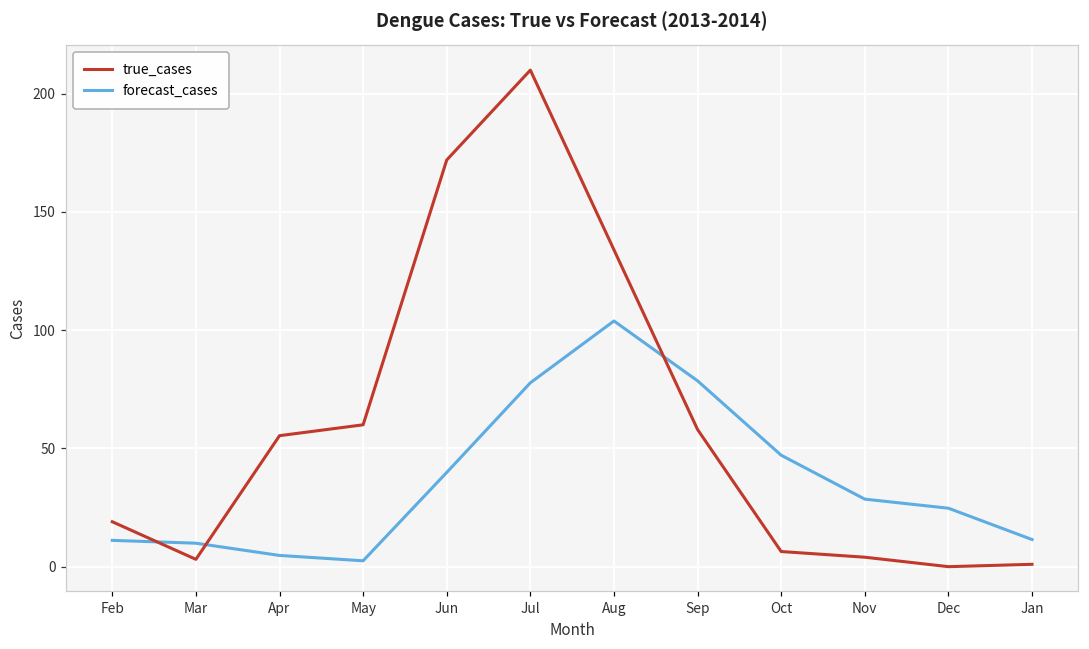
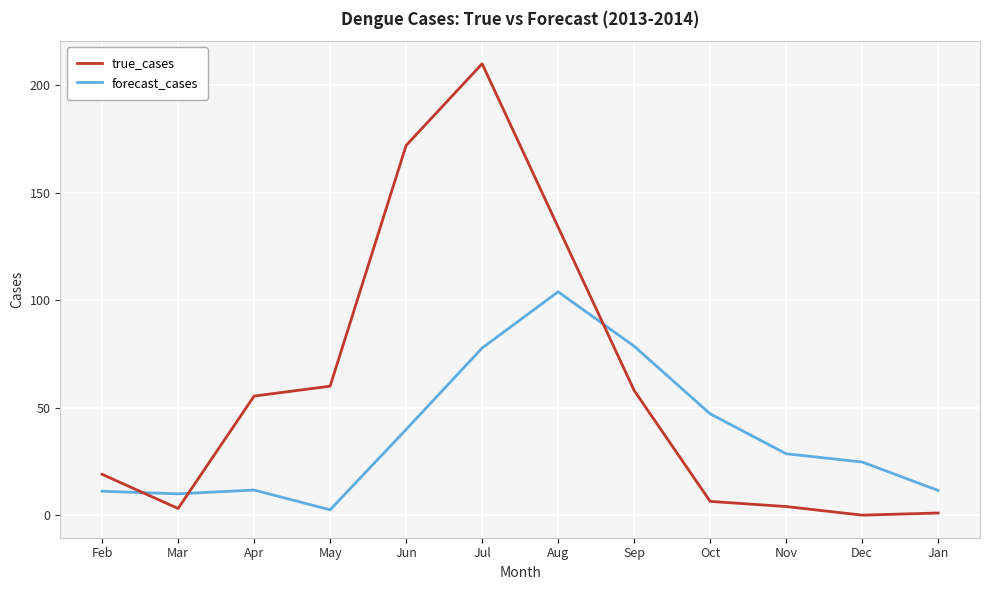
forecast_cases, Apr: 5 -> 12
